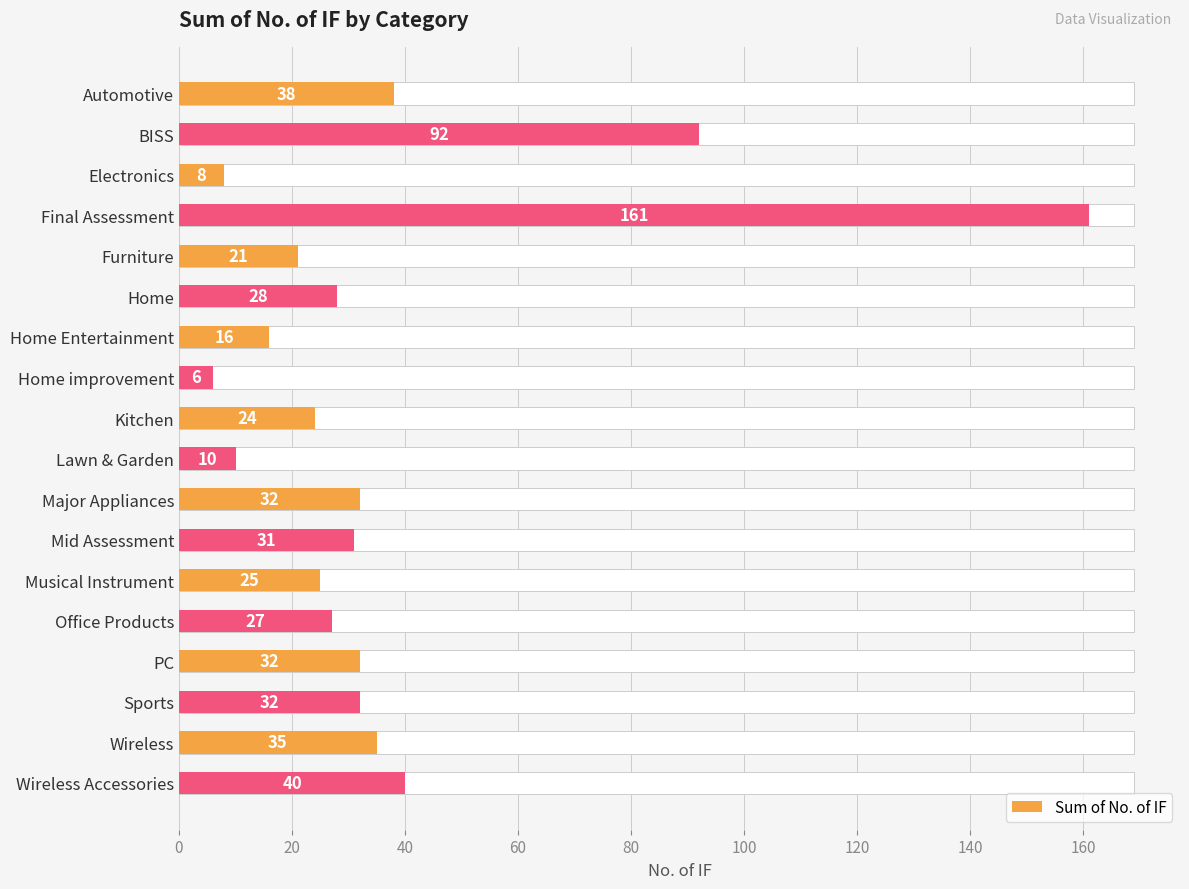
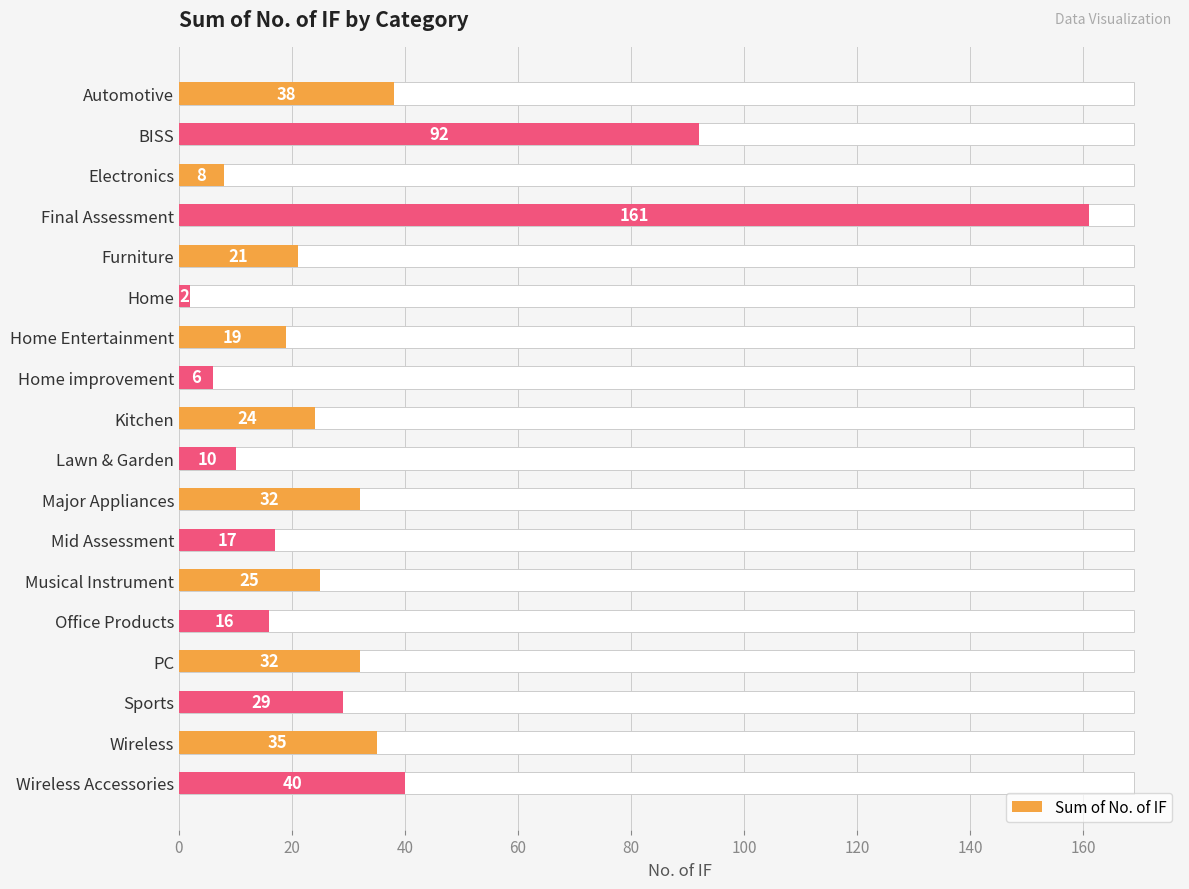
Sum of No. of IF, Home: 28 -> 2
Sum of No. of IF, Home Entertainment: 16 -> 19
Sum of No. of IF, Mid Assessment: 31 -> 17
Sum of No. of IF, Office Products: 27 -> 16
Sum of No. of IF, Sports: 32 -> 29
